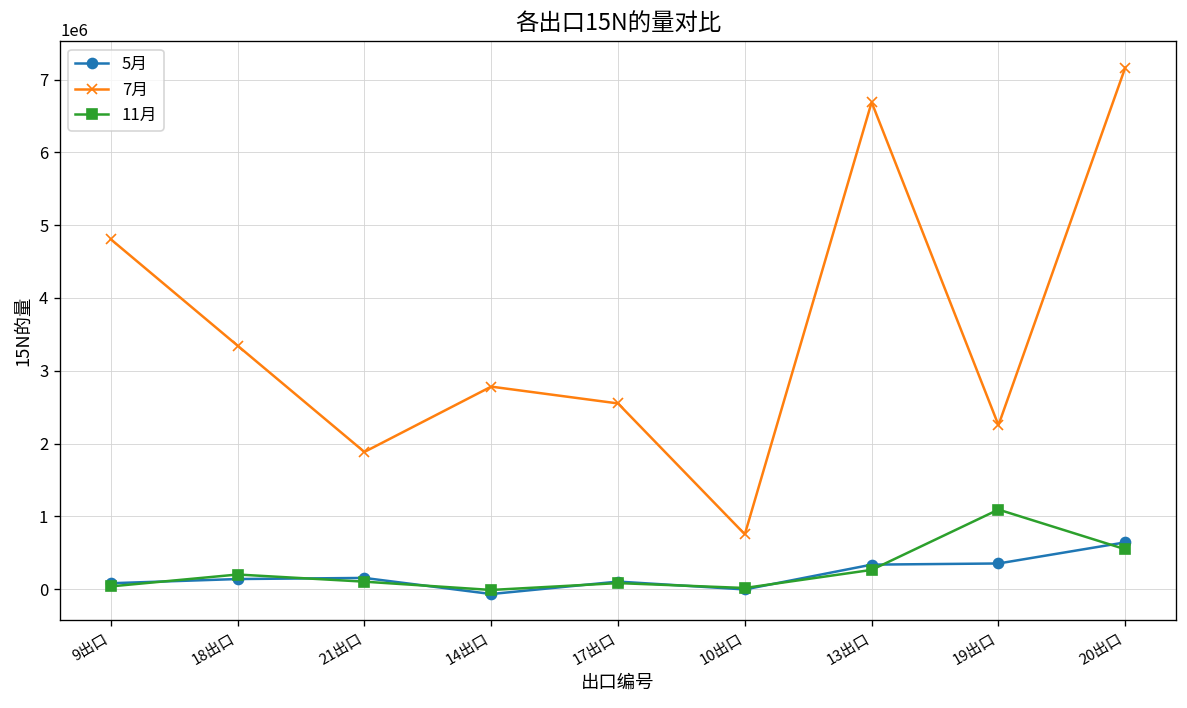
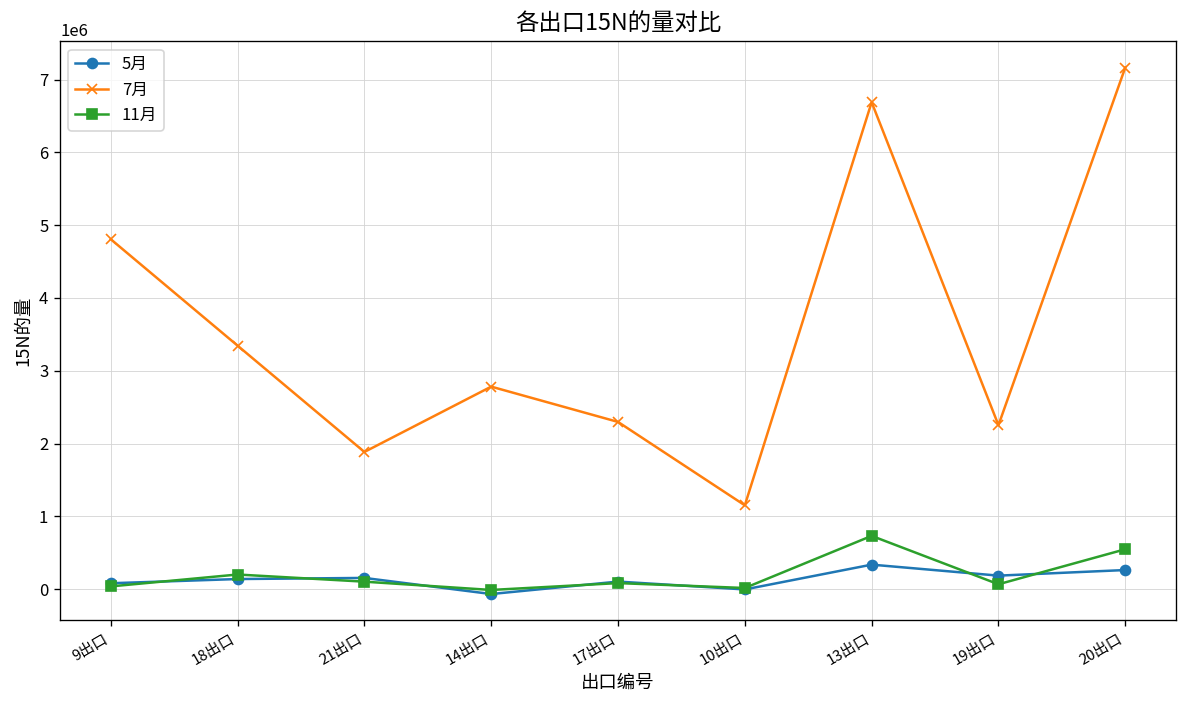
7月, 17出口: 2600000 -> 2300000
7月, 10出口: 800000 -> 1200000
11月, 13出口: 300000 -> 700000
5月, 19出口: 400000 -> 200000
11月, 19出口: 1100000 -> 100000
5月, 20出口: 600000 -> 300000
